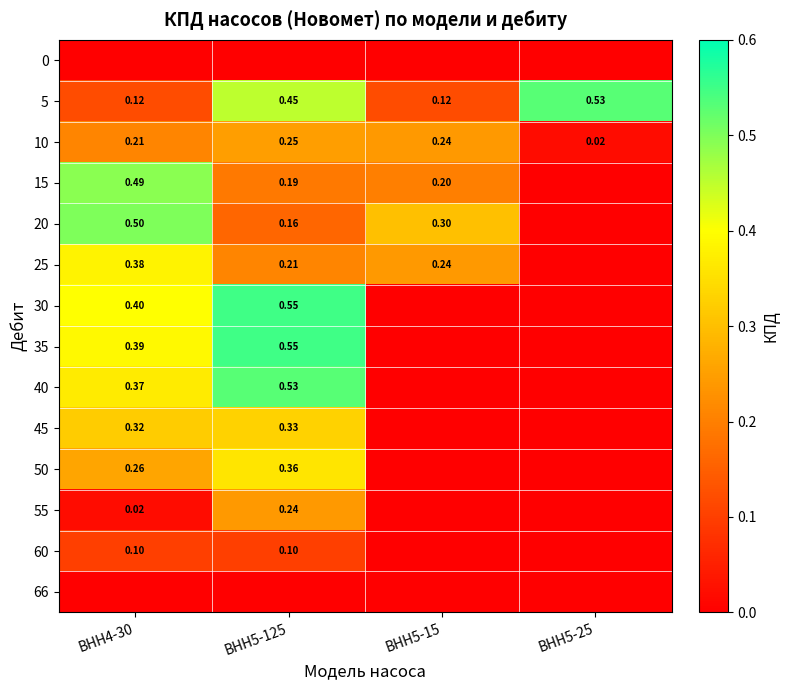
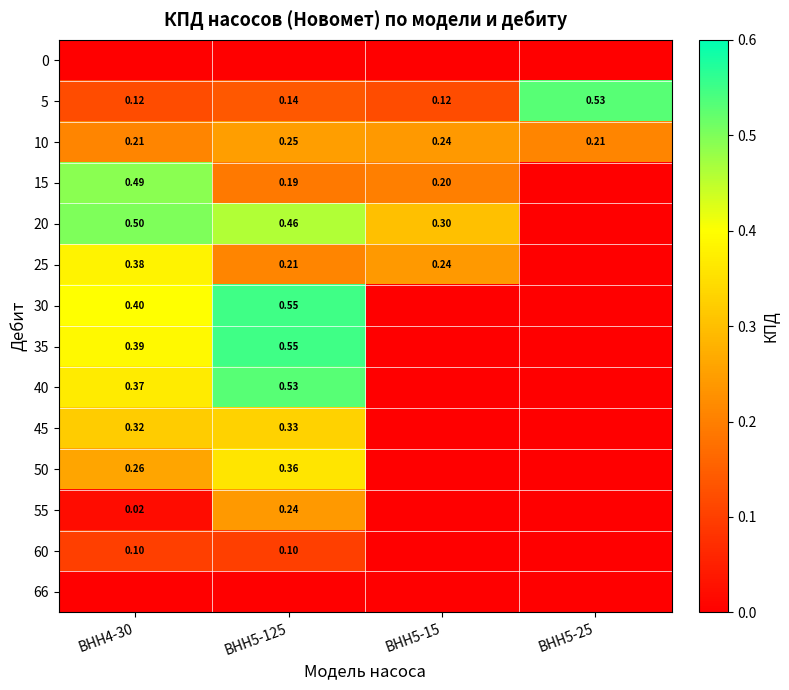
5, ВНН5-125: 0.45 -> 0.14
10, ВНН5-25: 0.02 -> 0.21
20, ВНН5-125: 0.16 -> 0.46
